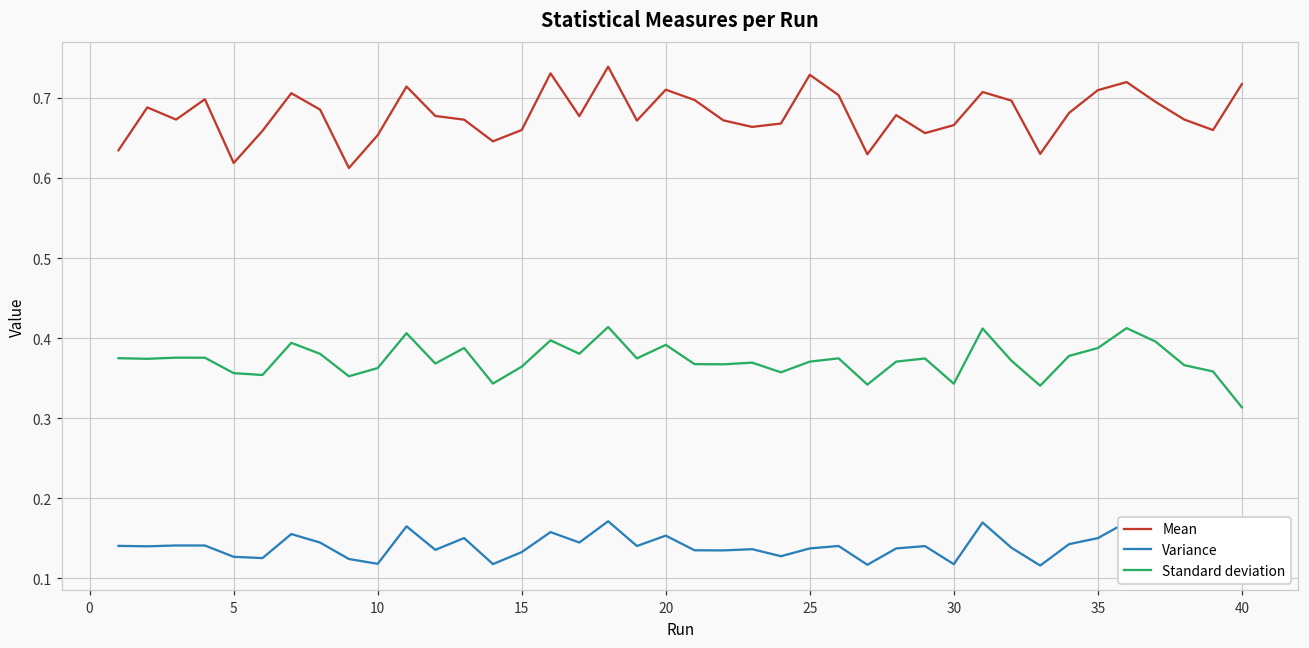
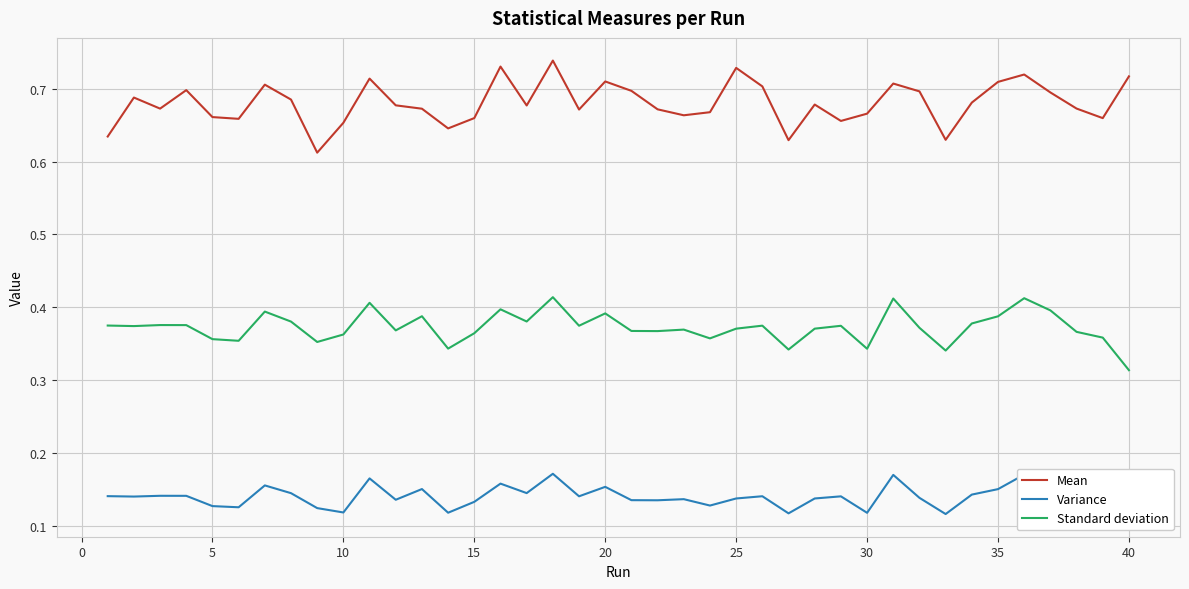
Mean, 5: 0.62 -> 0.66
